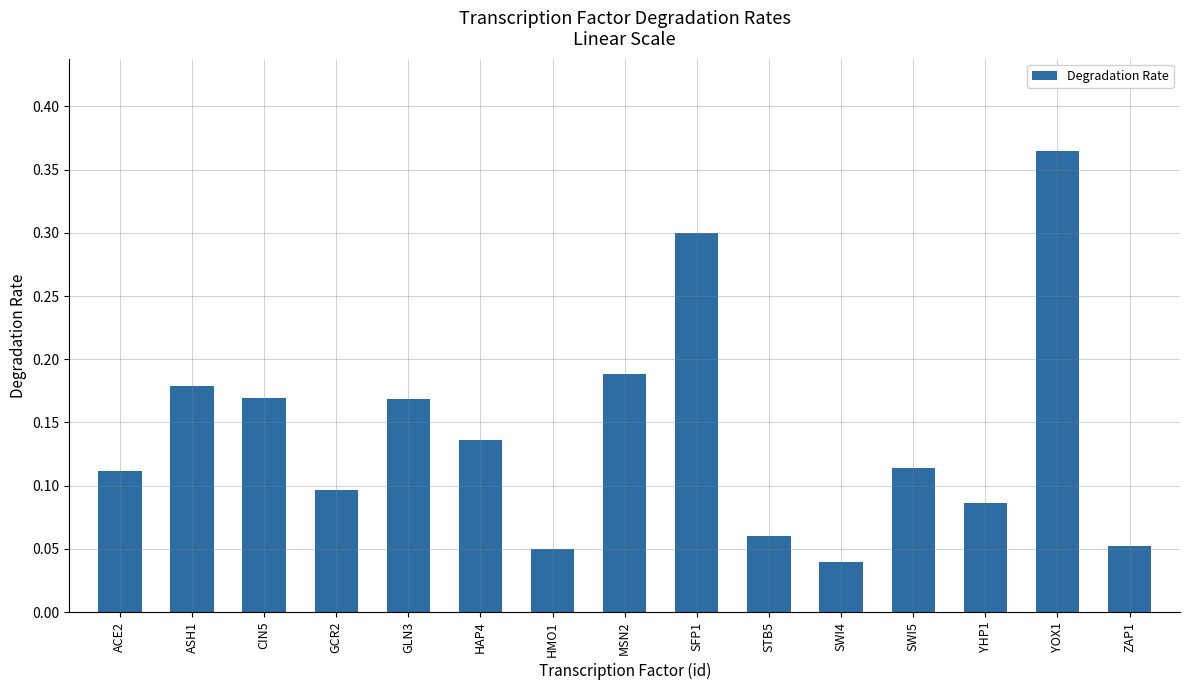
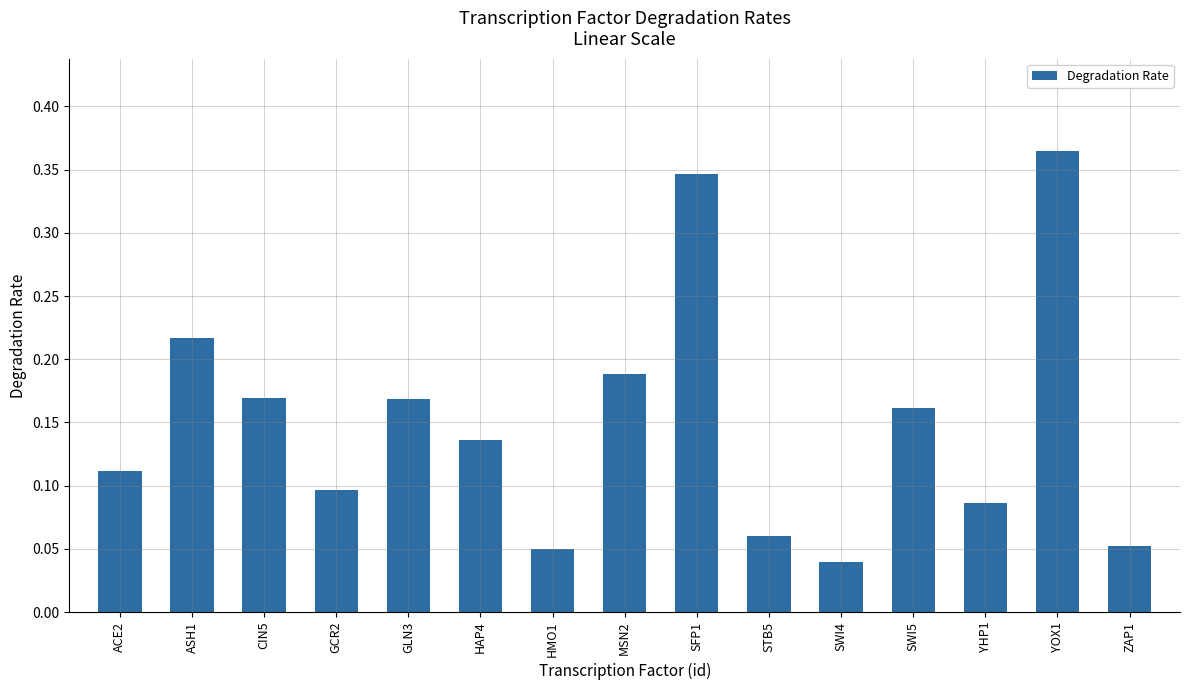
ASH1: 0.179 -> 0.217
SFP1: 0.300 -> 0.347
SWI5: 0.114 -> 0.161
